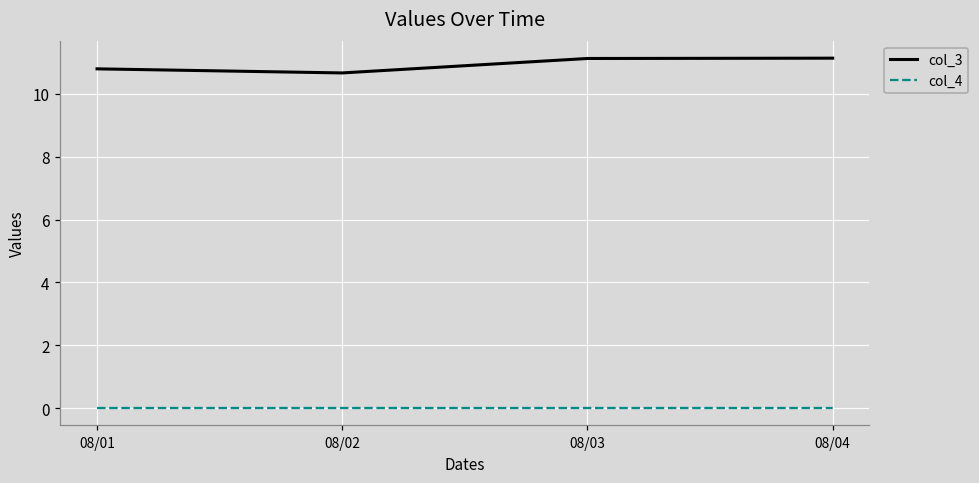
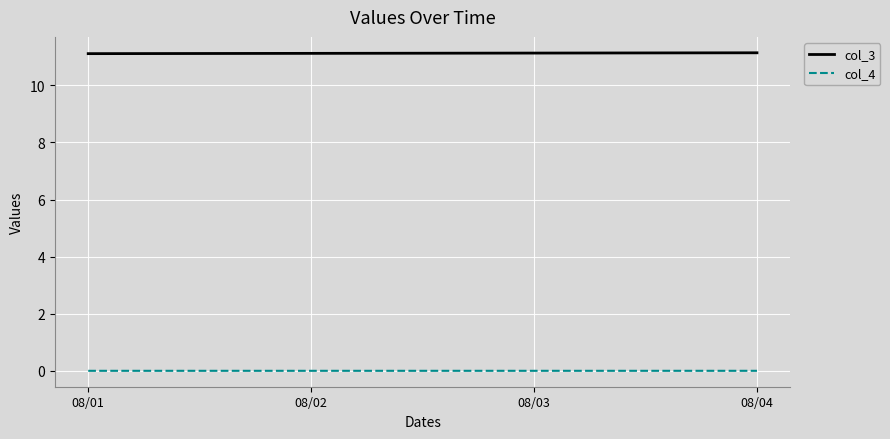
col_3, 08/01: 10.8 -> 11.1
col_3, 08/02: 10.7 -> 11.1
